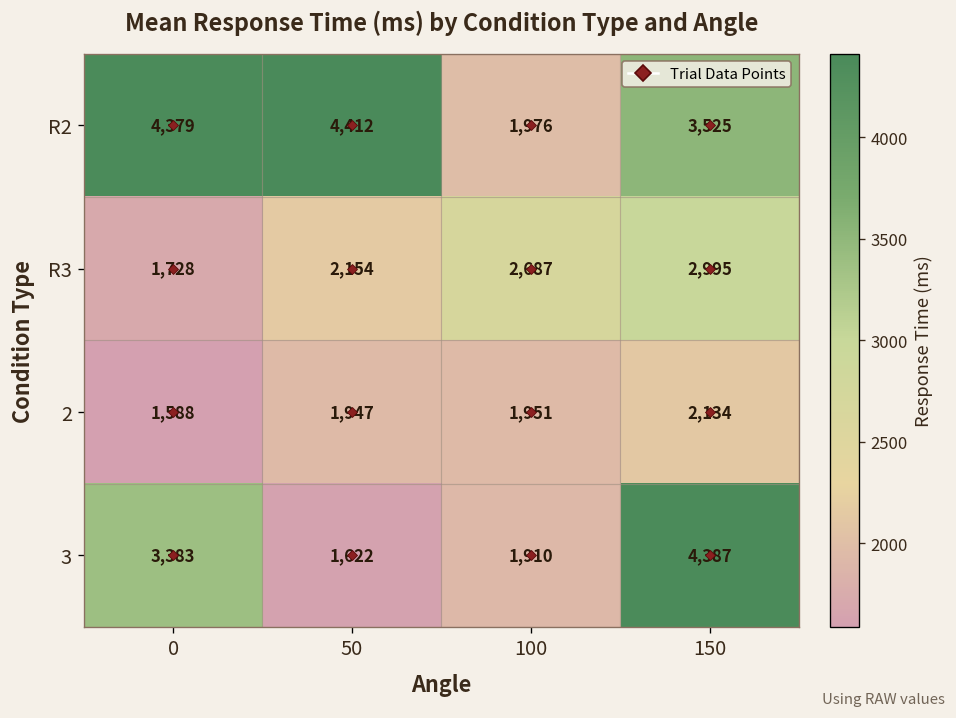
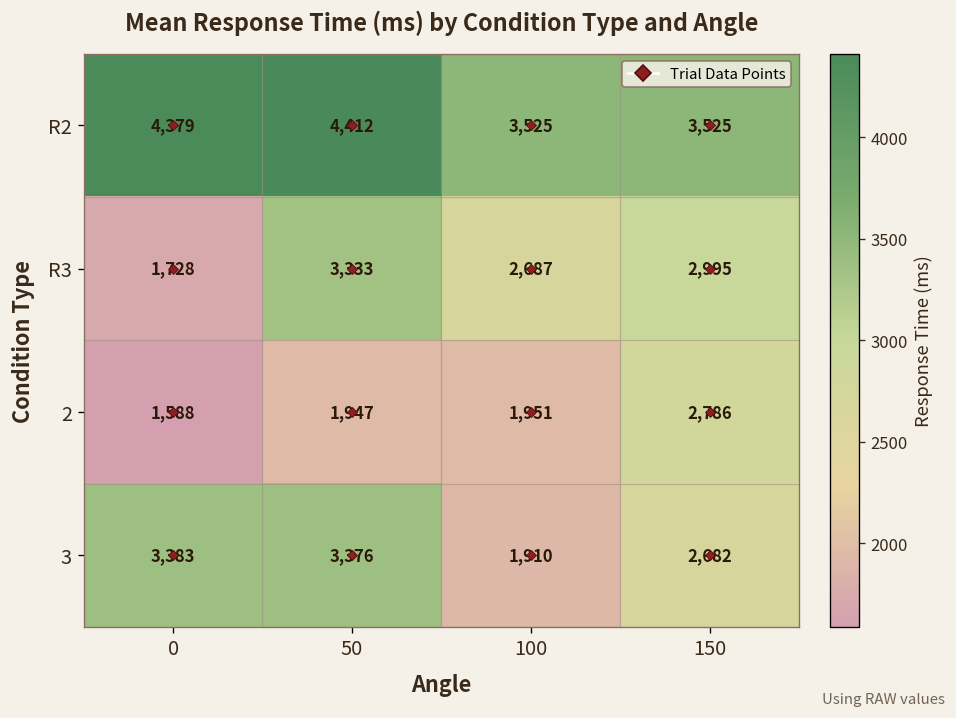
R2, 100: 1,976 -> 3,525
R3, 50: 2,154 -> 3,333
2, 150: 2,134 -> 2,786
3, 50: 1,622 -> 3,376
3, 150: 4,387 -> 2,682
